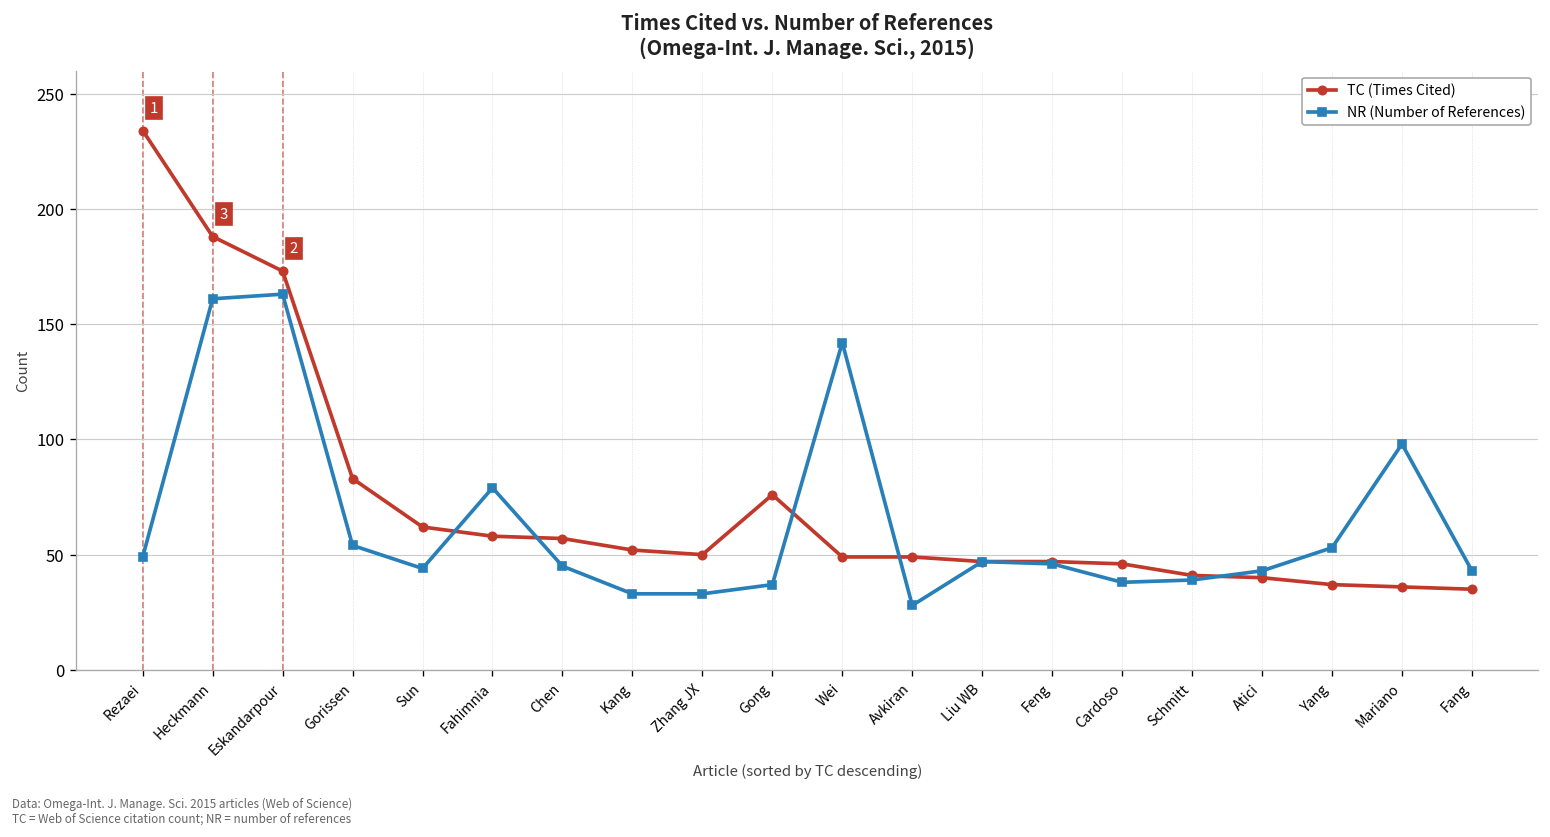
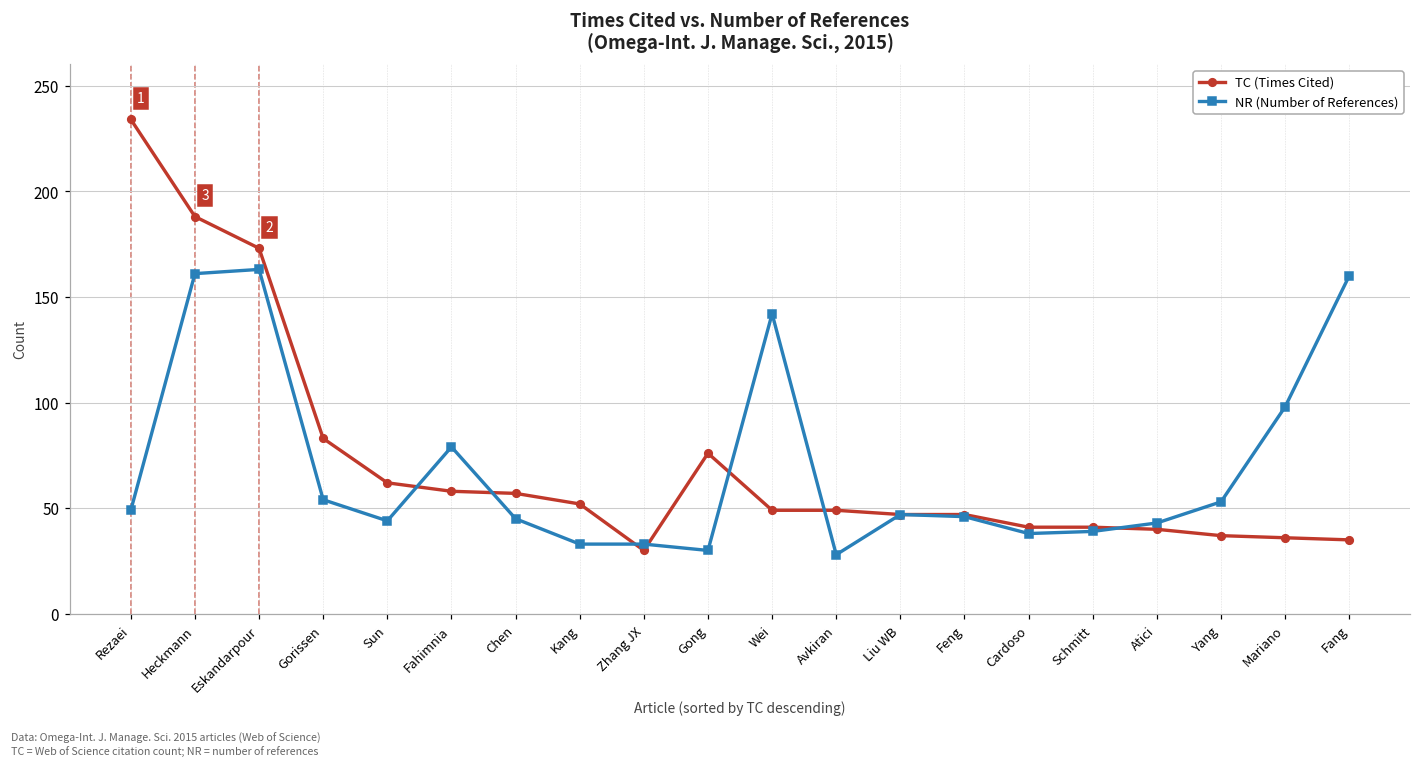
TC (Times Cited), Zhang JX: 50 -> 30
NR (Number of References), Gong: 37 -> 30
TC (Times Cited), Cardoso: 46 -> 41
NR (Number of References), Fang: 43 -> 160
